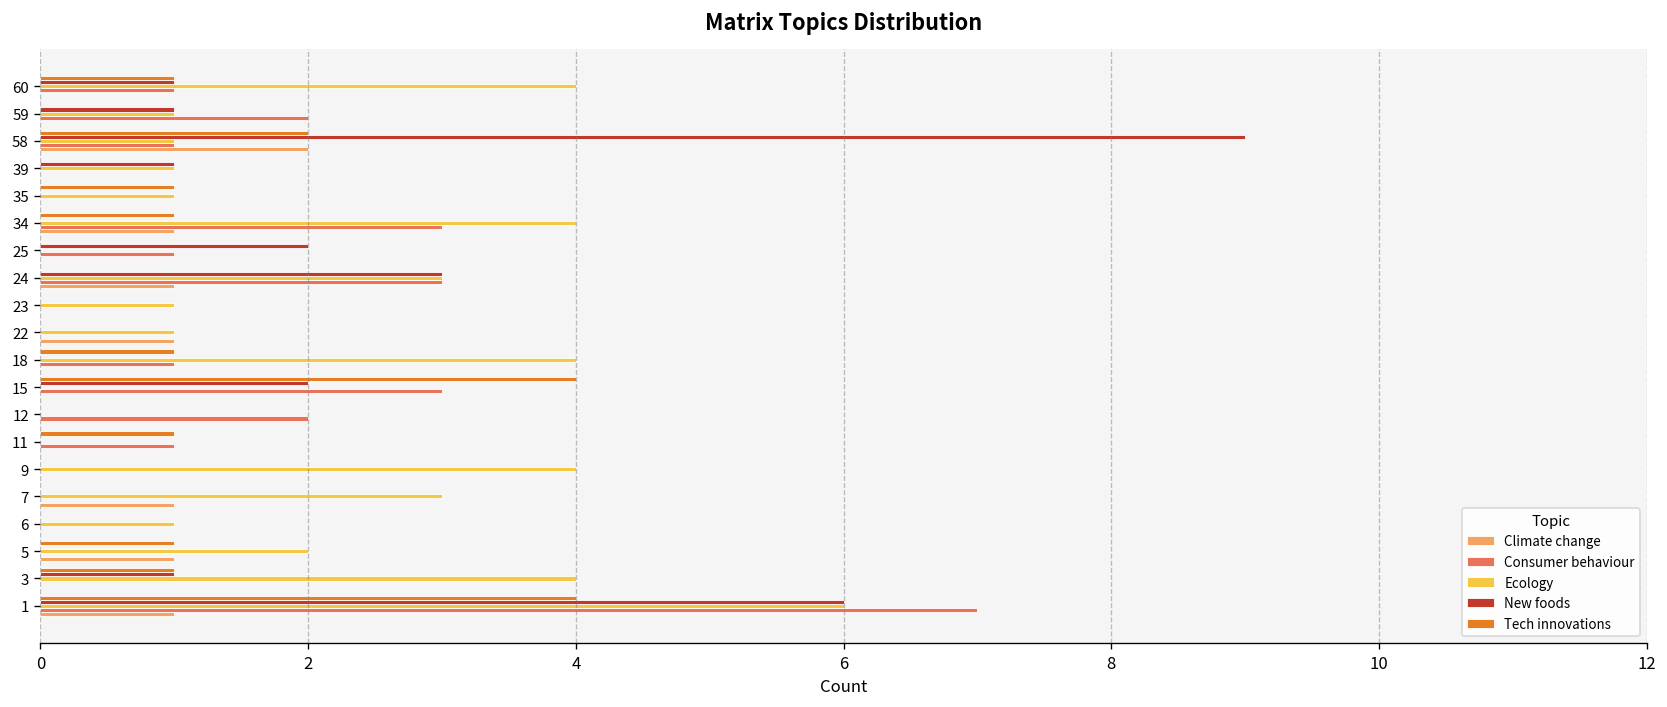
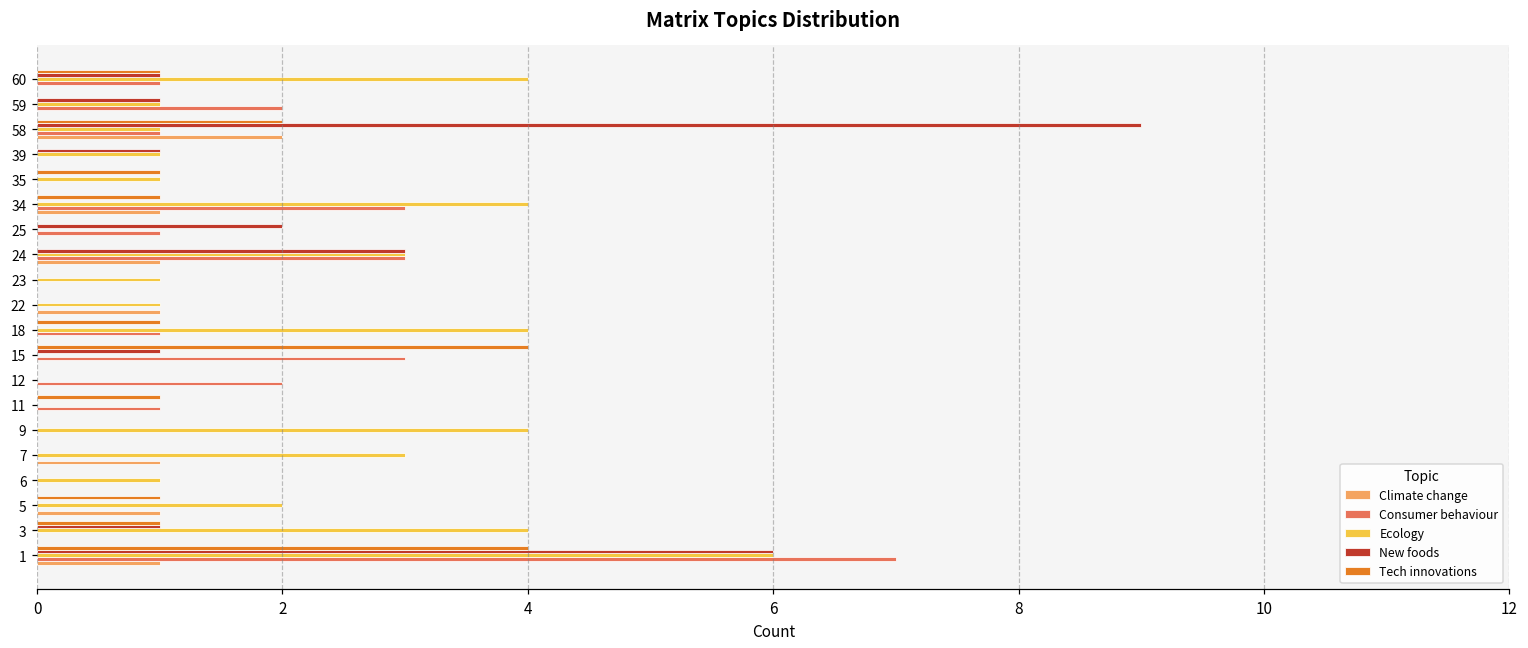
New foods, 15: 2 -> 1
